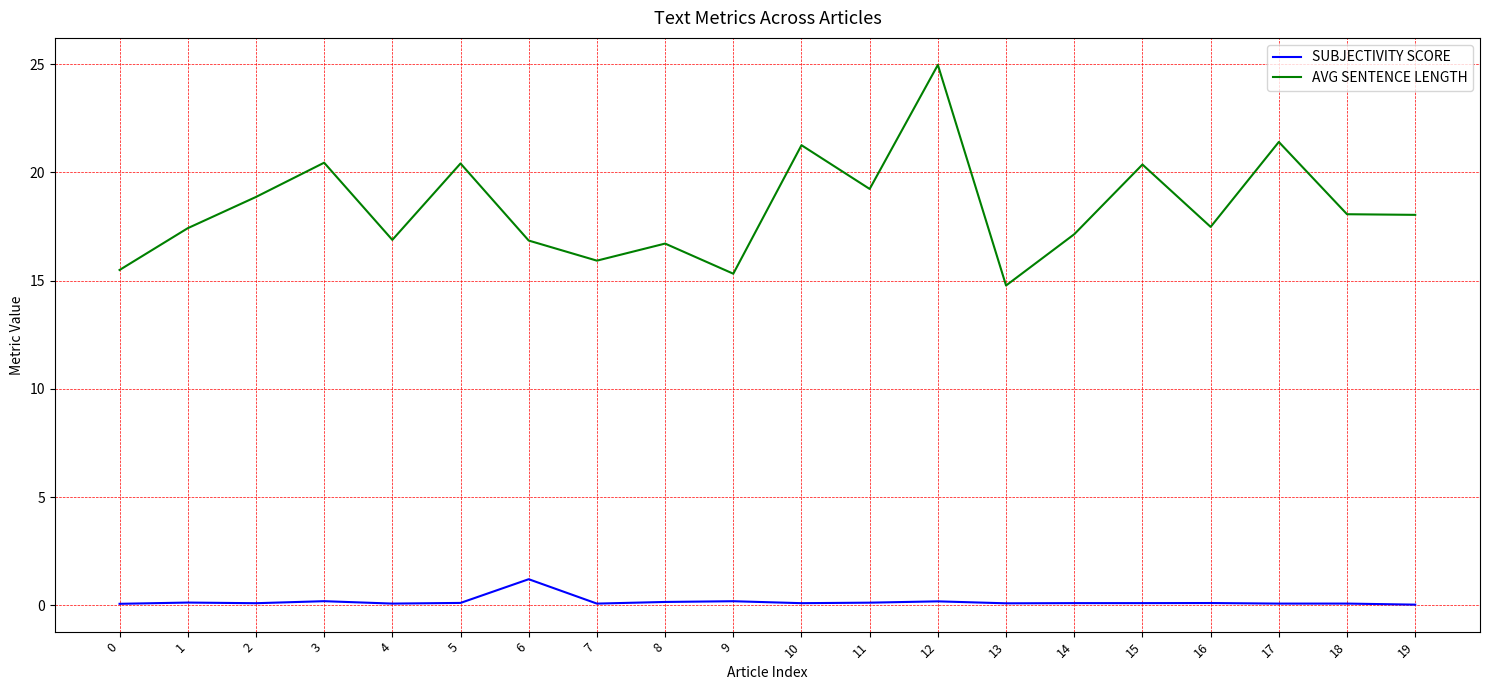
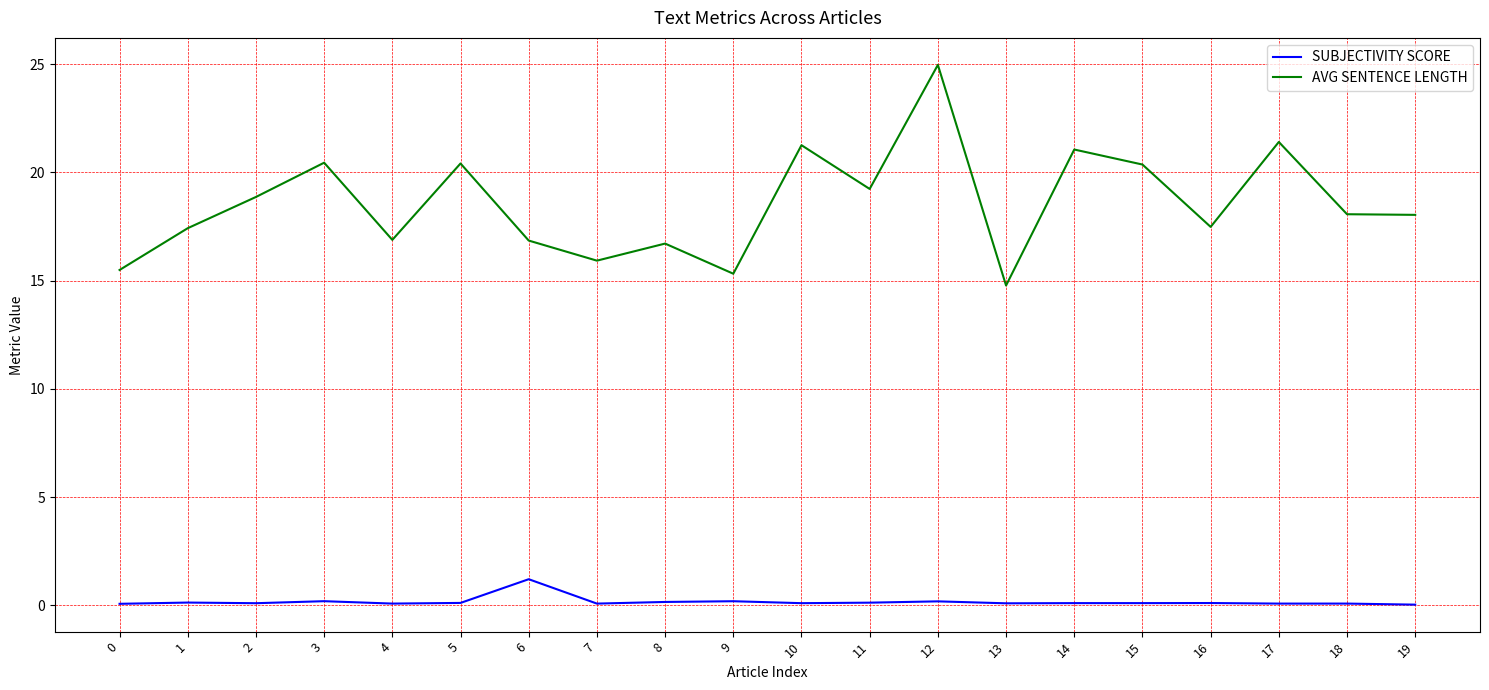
AVG SENTENCE LENGTH, 14: 17.1 -> 21.1
